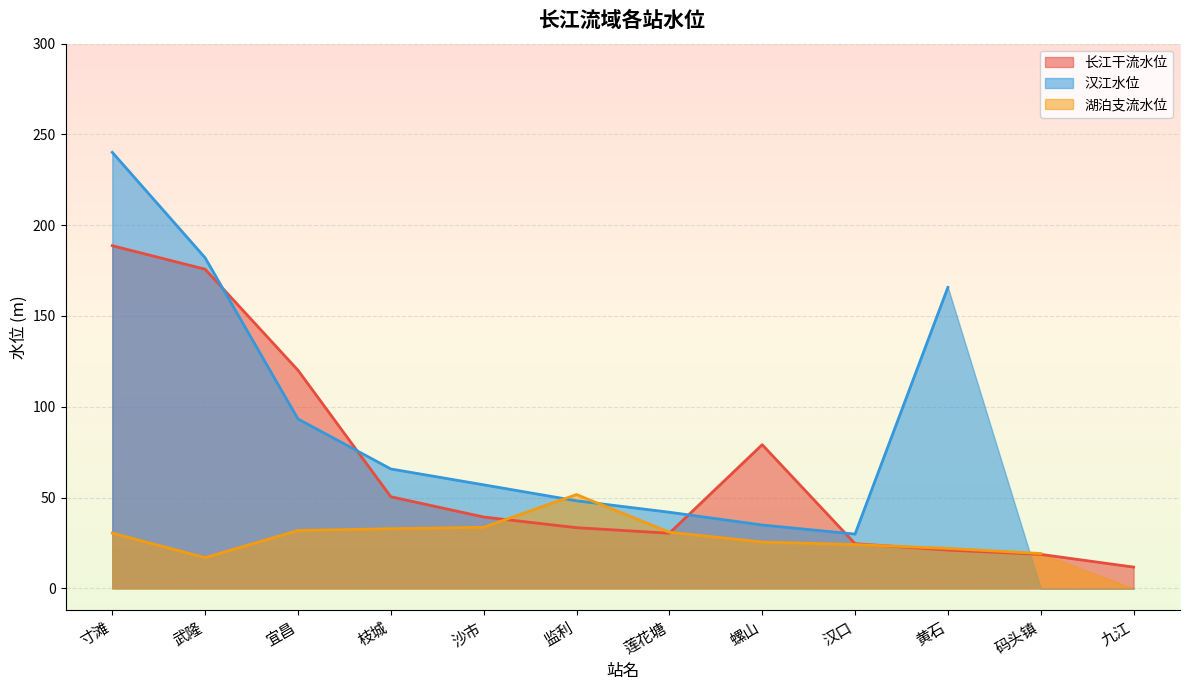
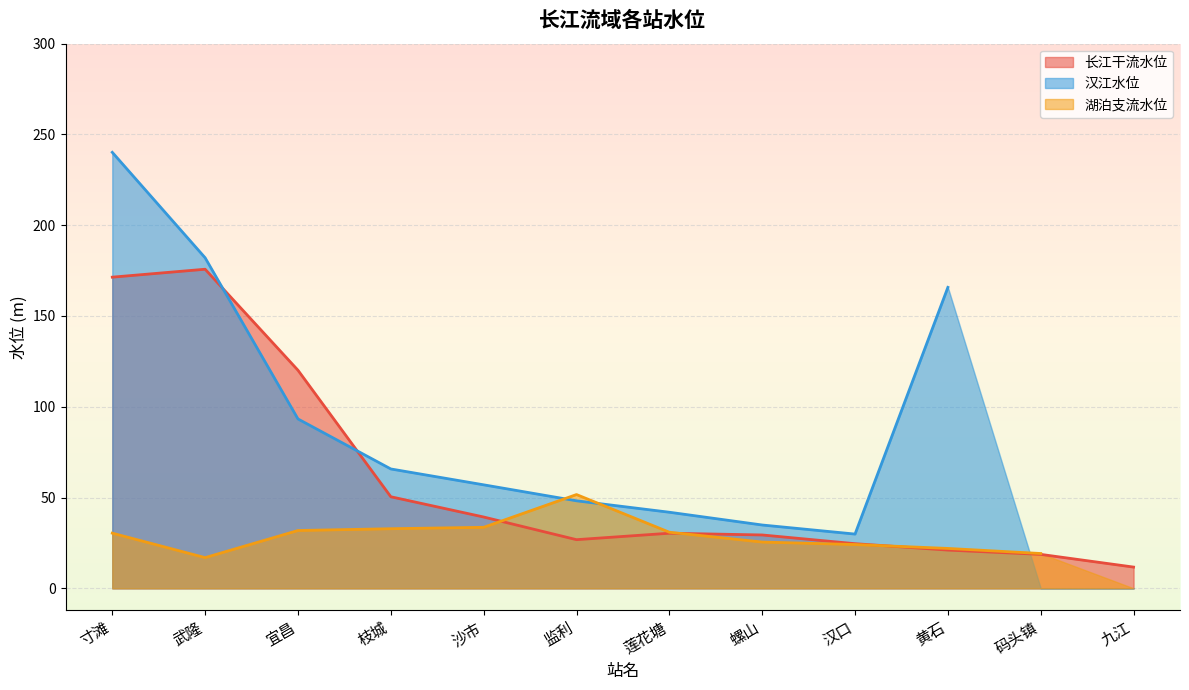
长江干流水位, 寸滩: 189 -> 171
长江干流水位, 监利: 33 -> 27
长江干流水位, 螺山: 79 -> 29
